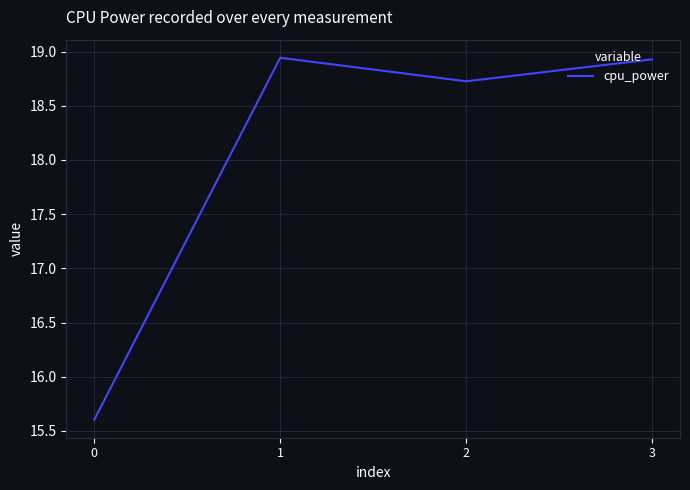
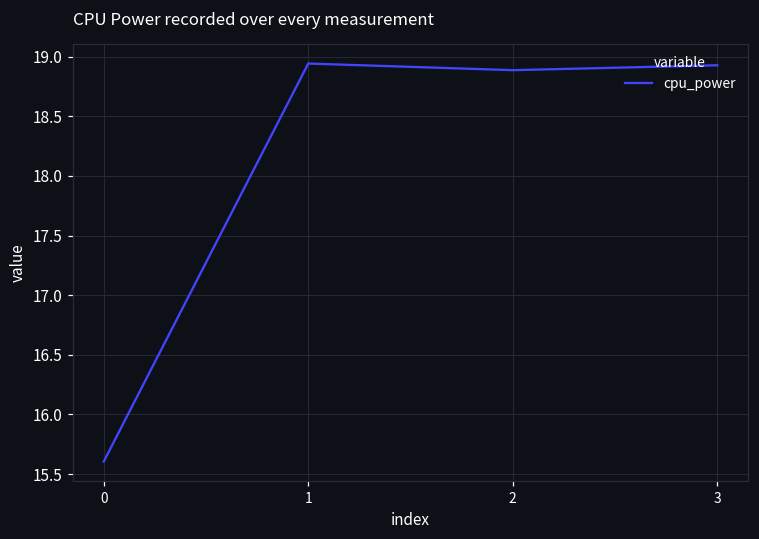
2: 18.73 -> 18.89
